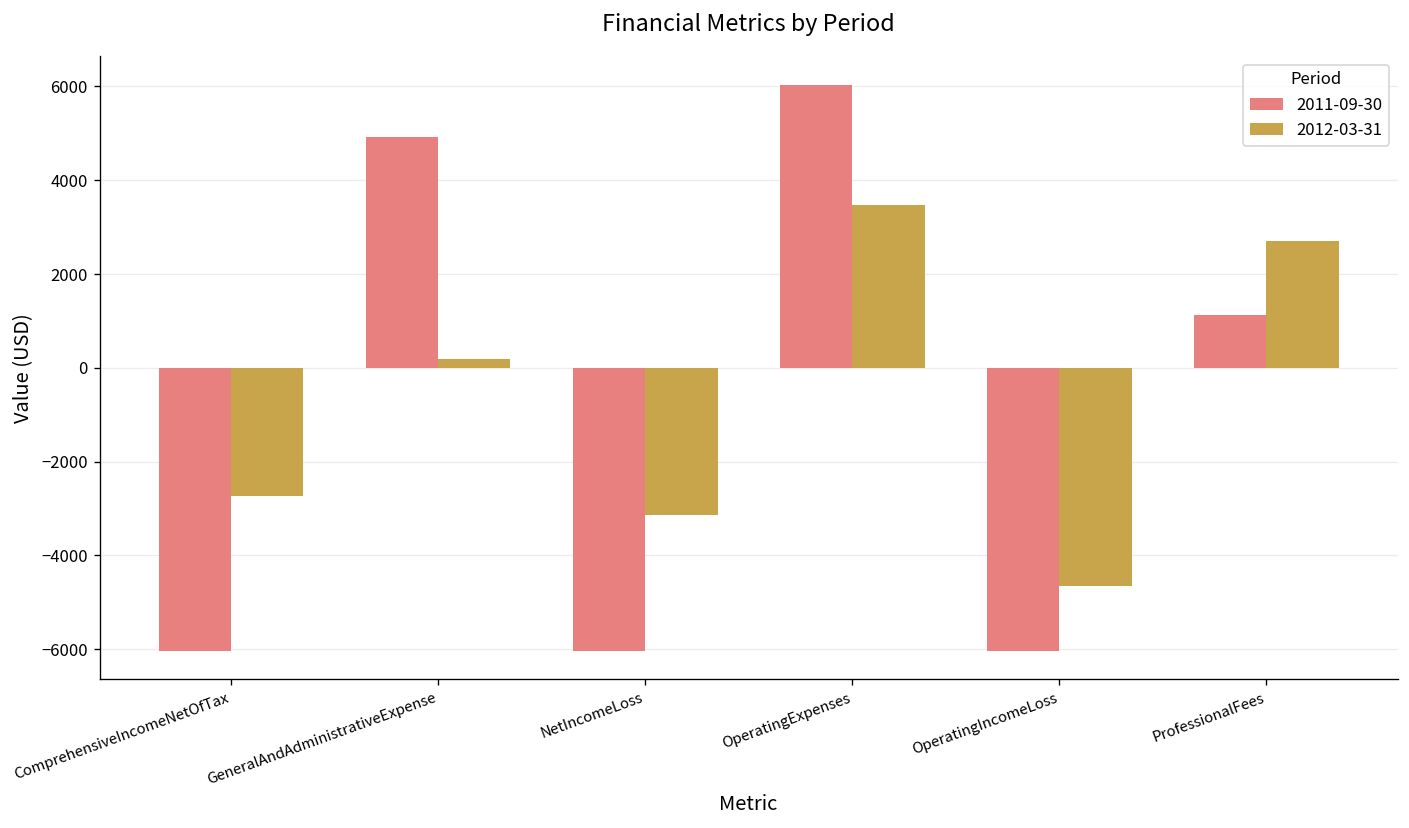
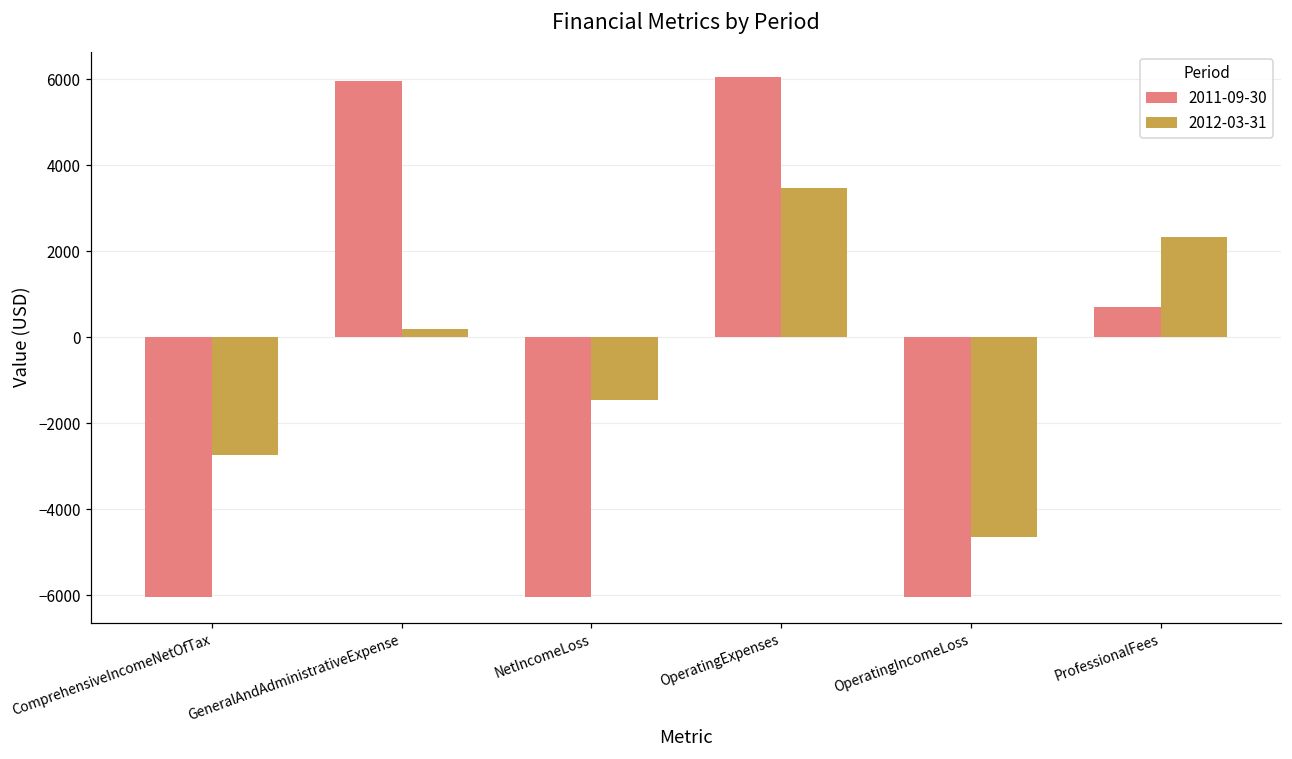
2011-09-30, GeneralAndAdministrativeExpense: 4900 -> 6000
2012-03-31, NetIncomeLoss: -3100 -> -1500
2011-09-30, ProfessionalFees: 1100 -> 700
2012-03-31, ProfessionalFees: 2700 -> 2300
